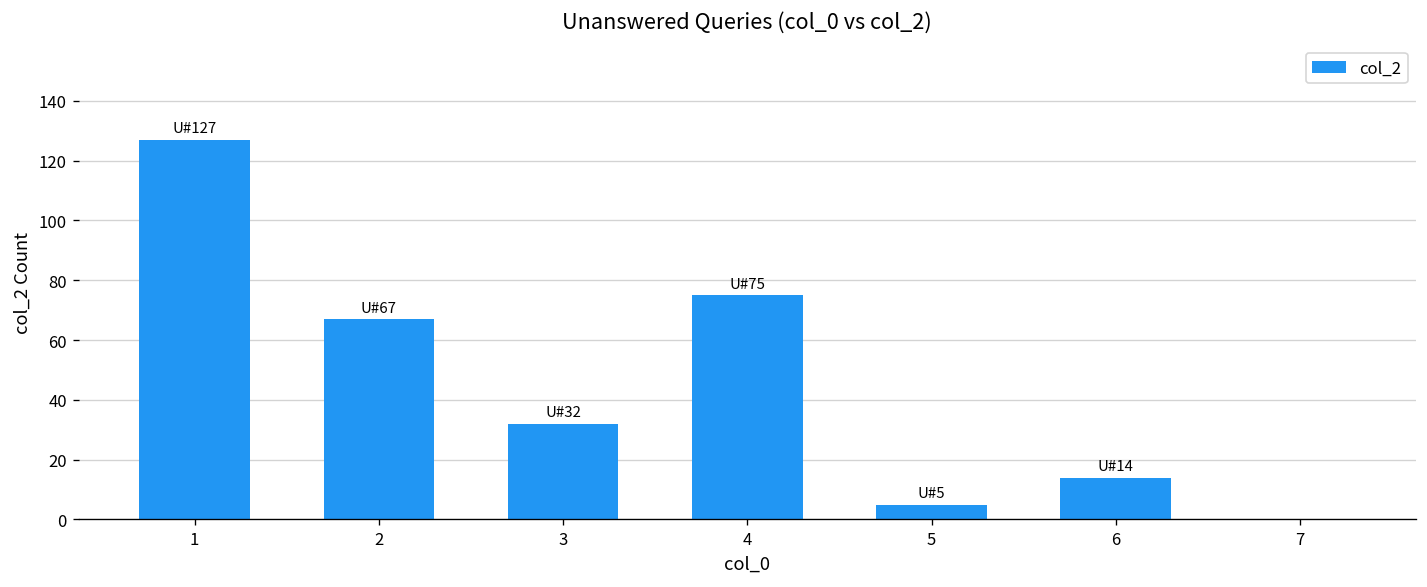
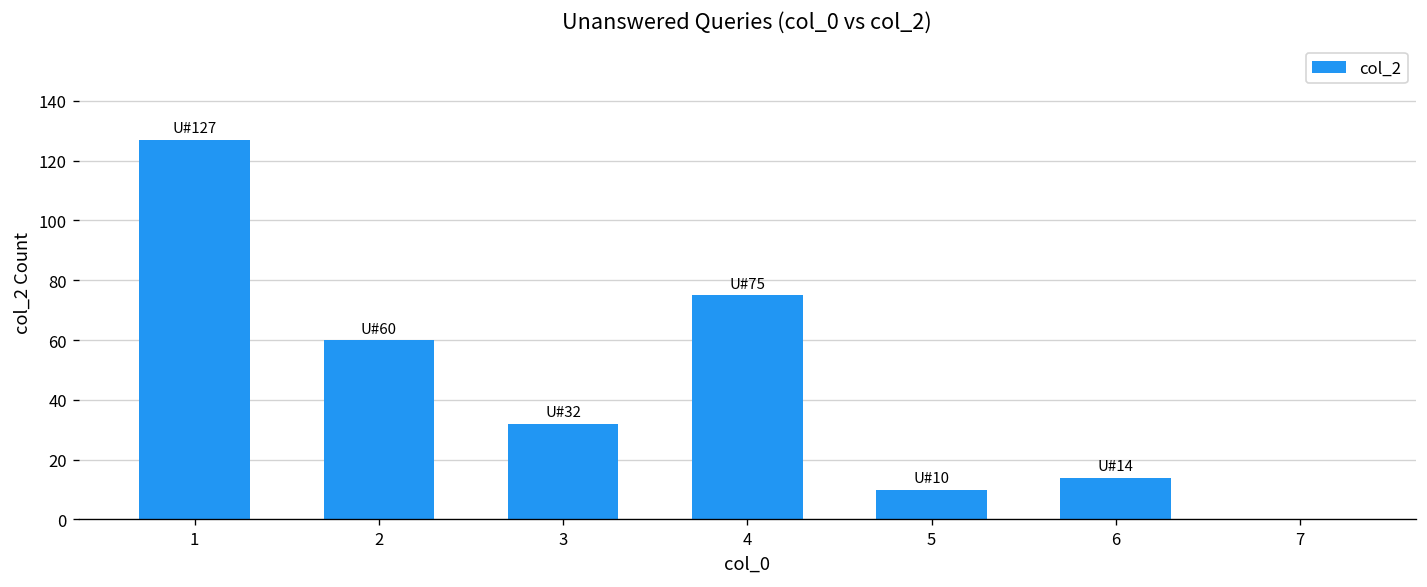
2: 67 -> 60
5: 5 -> 10
